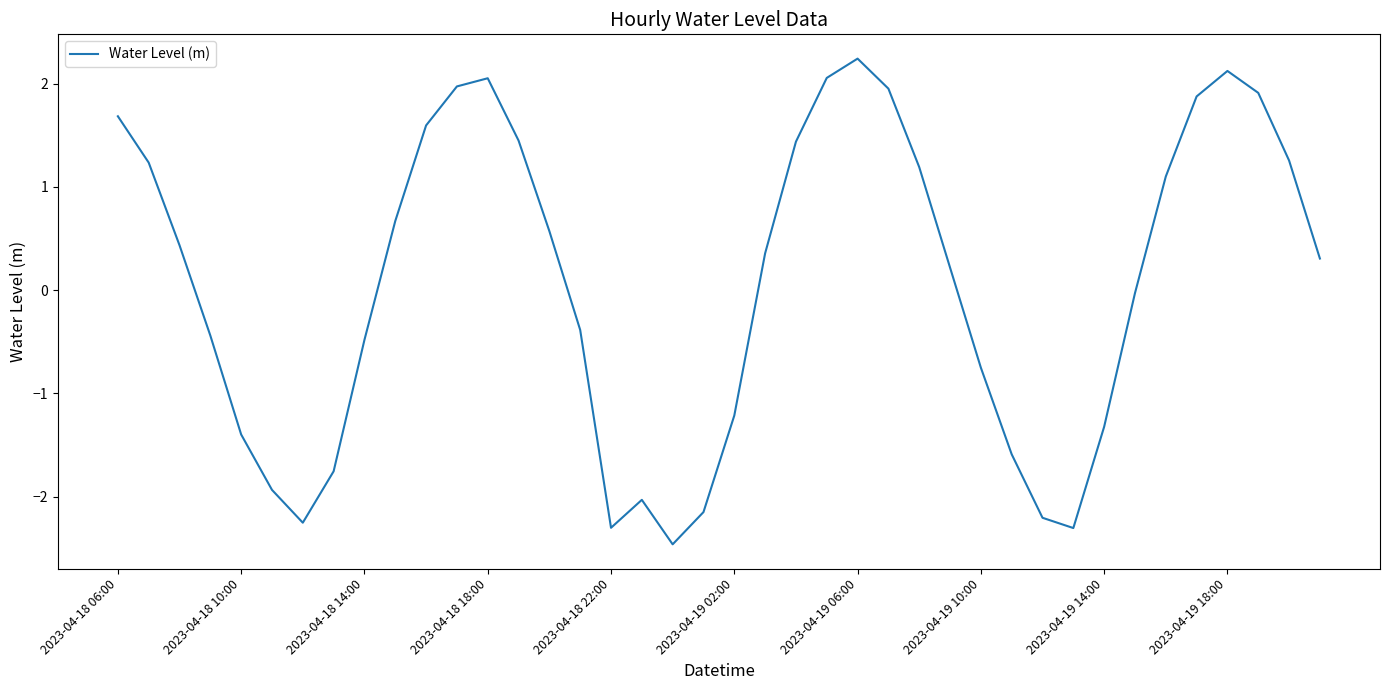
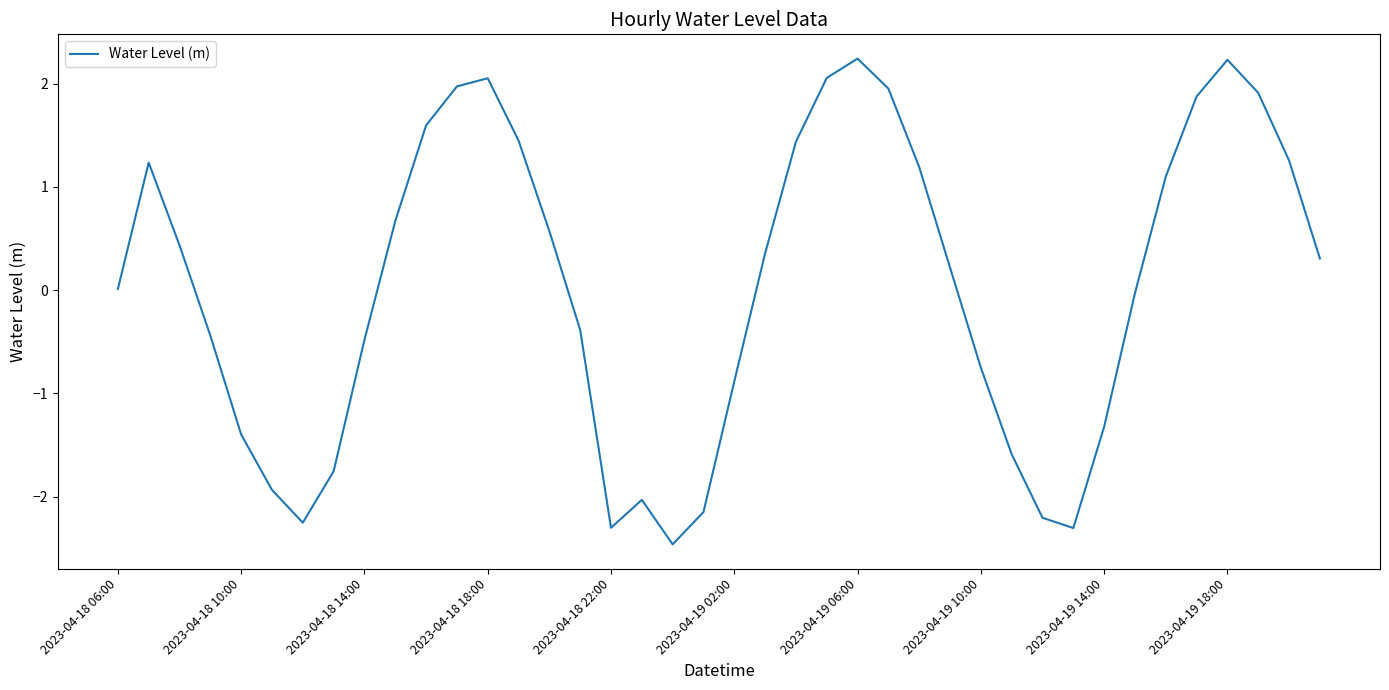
2023-04-18 06:00: 1.68 -> 0.01
2023-04-19 02:00: -1.21 -> -0.88
2023-04-19 18:00: 2.12 -> 2.23
